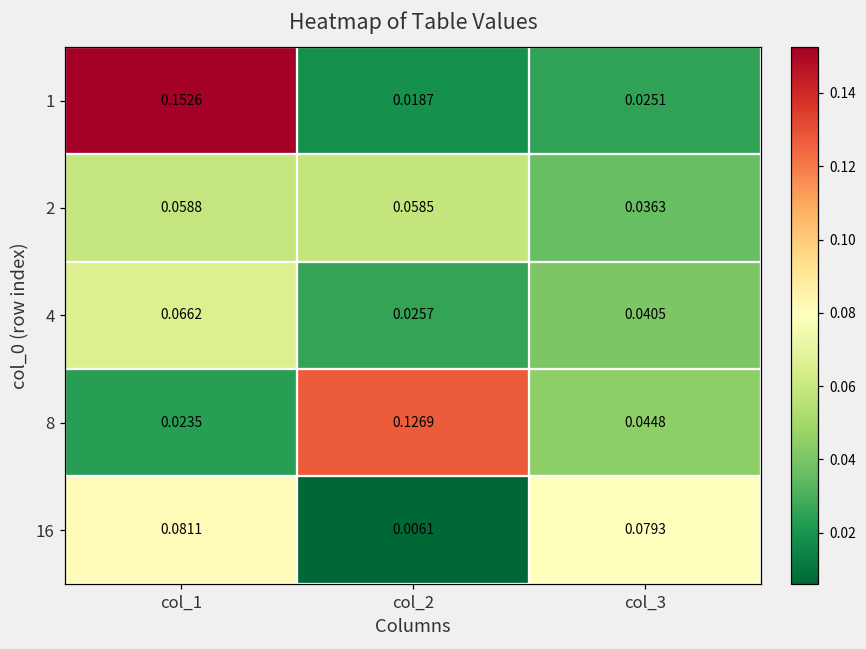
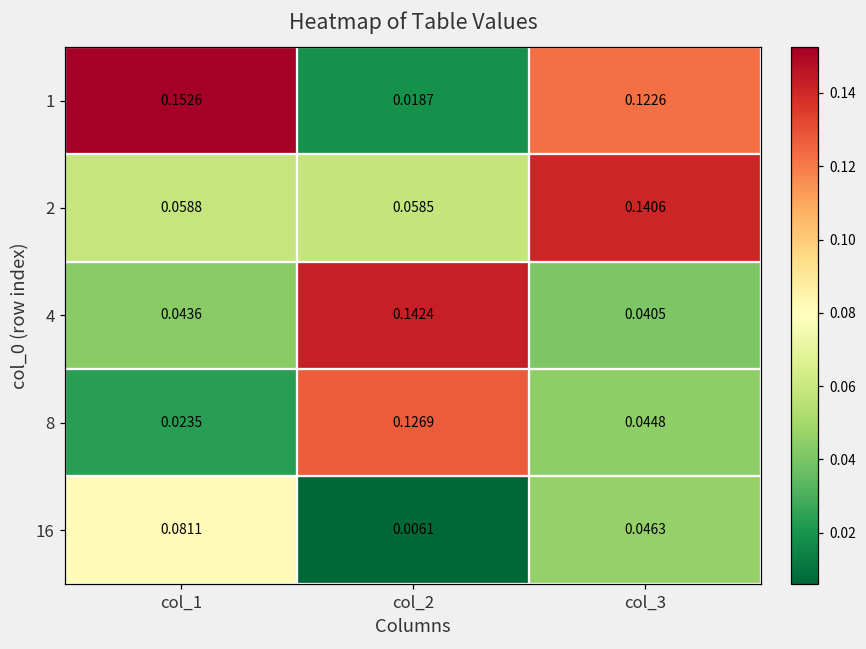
1, col_3: 0.0251 -> 0.1226
2, col_3: 0.0363 -> 0.1406
4, col_1: 0.0662 -> 0.0436
4, col_2: 0.0257 -> 0.1424
16, col_3: 0.0793 -> 0.0463
